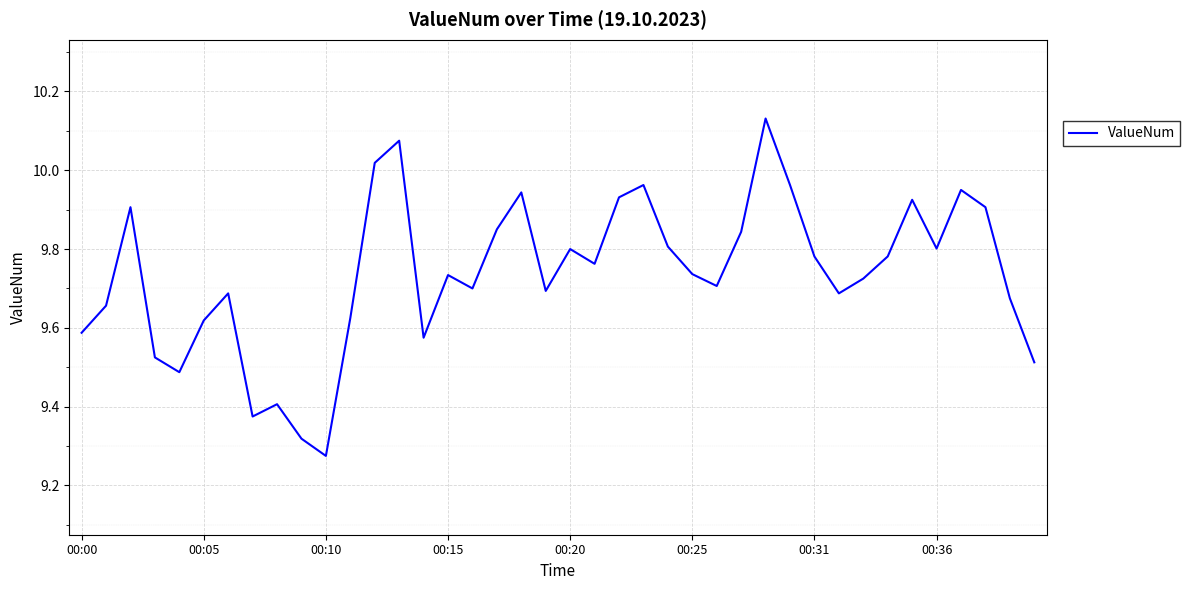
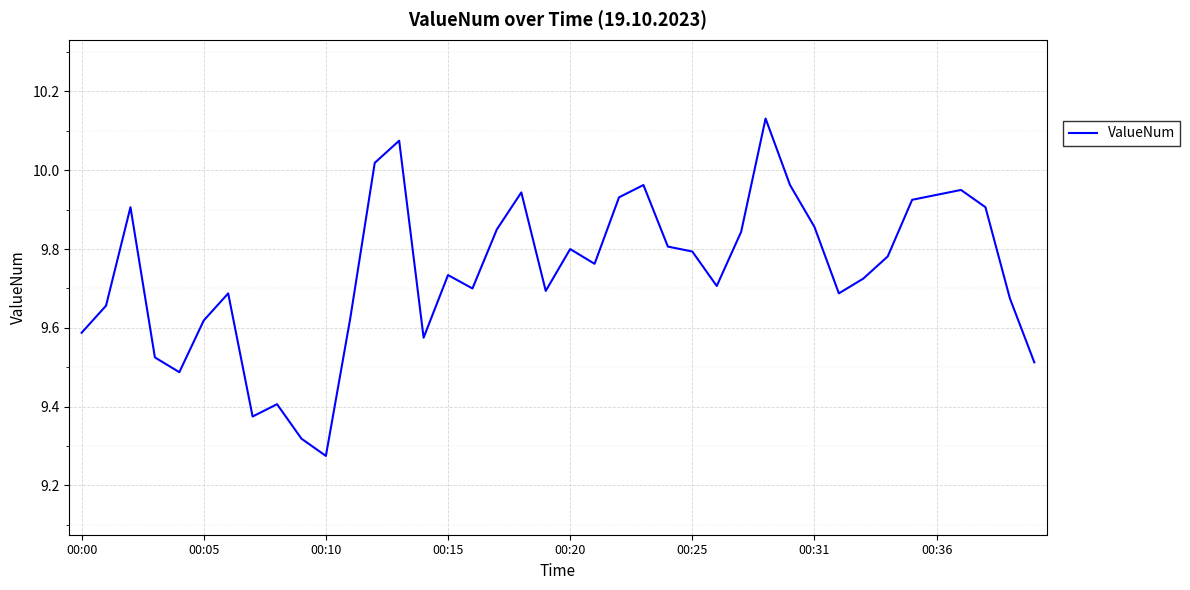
00:25: 9.74 -> 9.79
00:31: 9.78 -> 9.86
00:36: 9.80 -> 9.94
